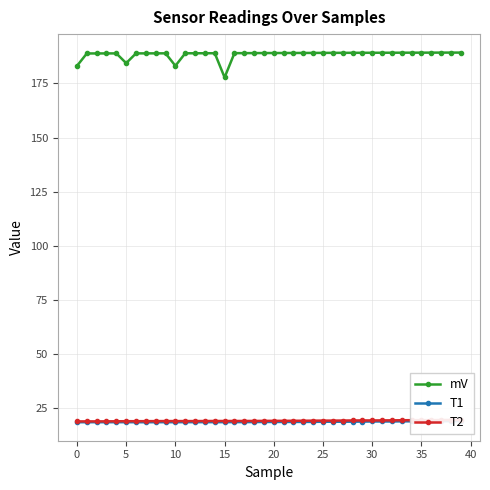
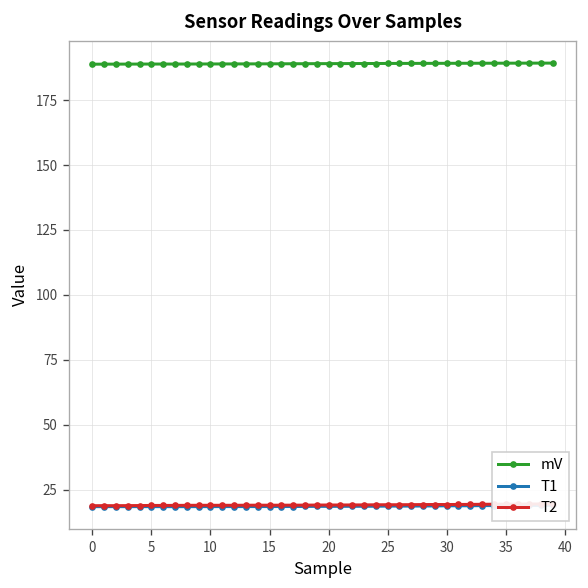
mV, 0: 183 -> 189
mV, 5: 184 -> 189
mV, 10: 183 -> 189
mV, 15: 178 -> 189
